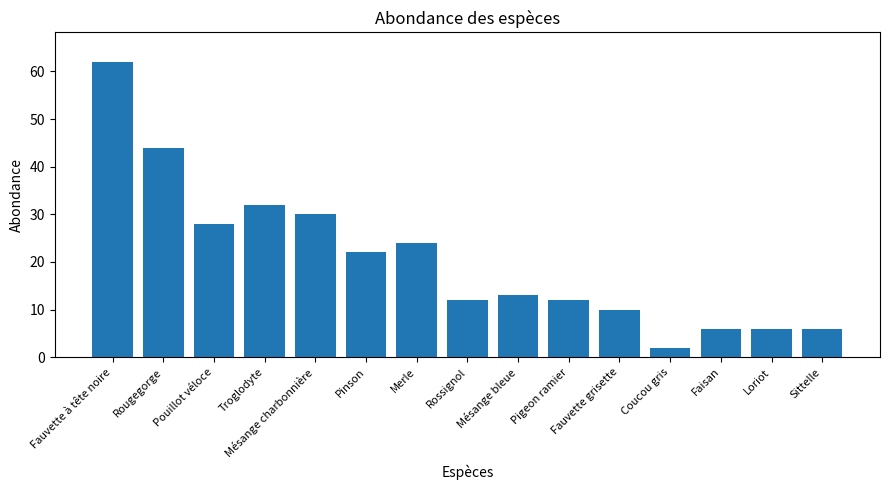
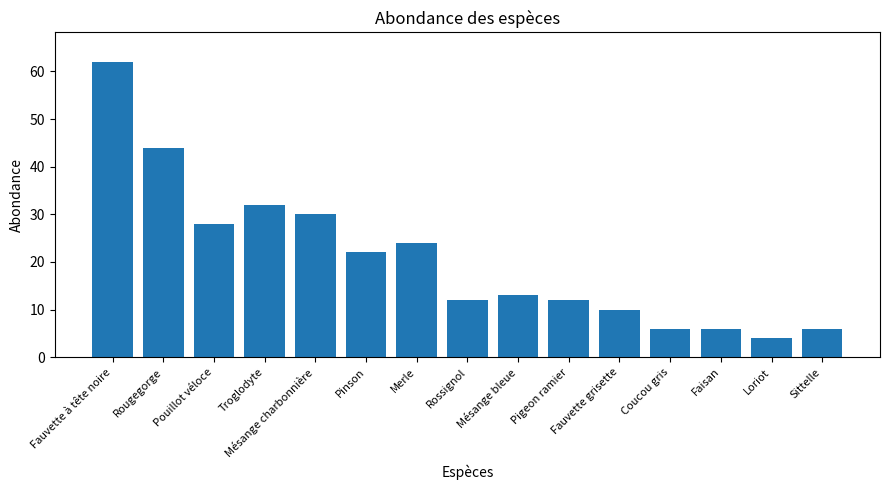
Coucou gris: 2 -> 6
Loriot: 6 -> 4
